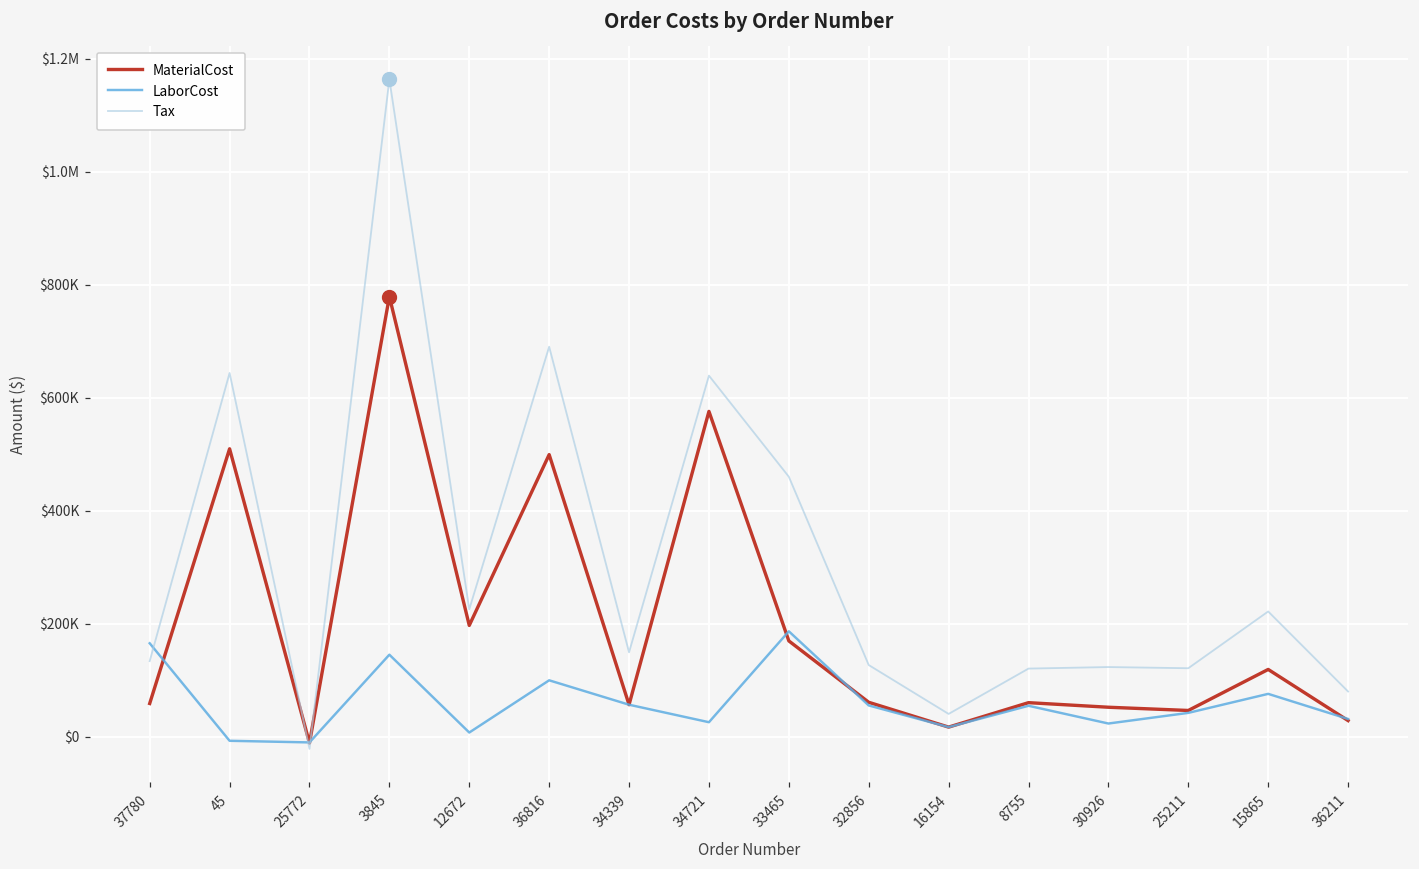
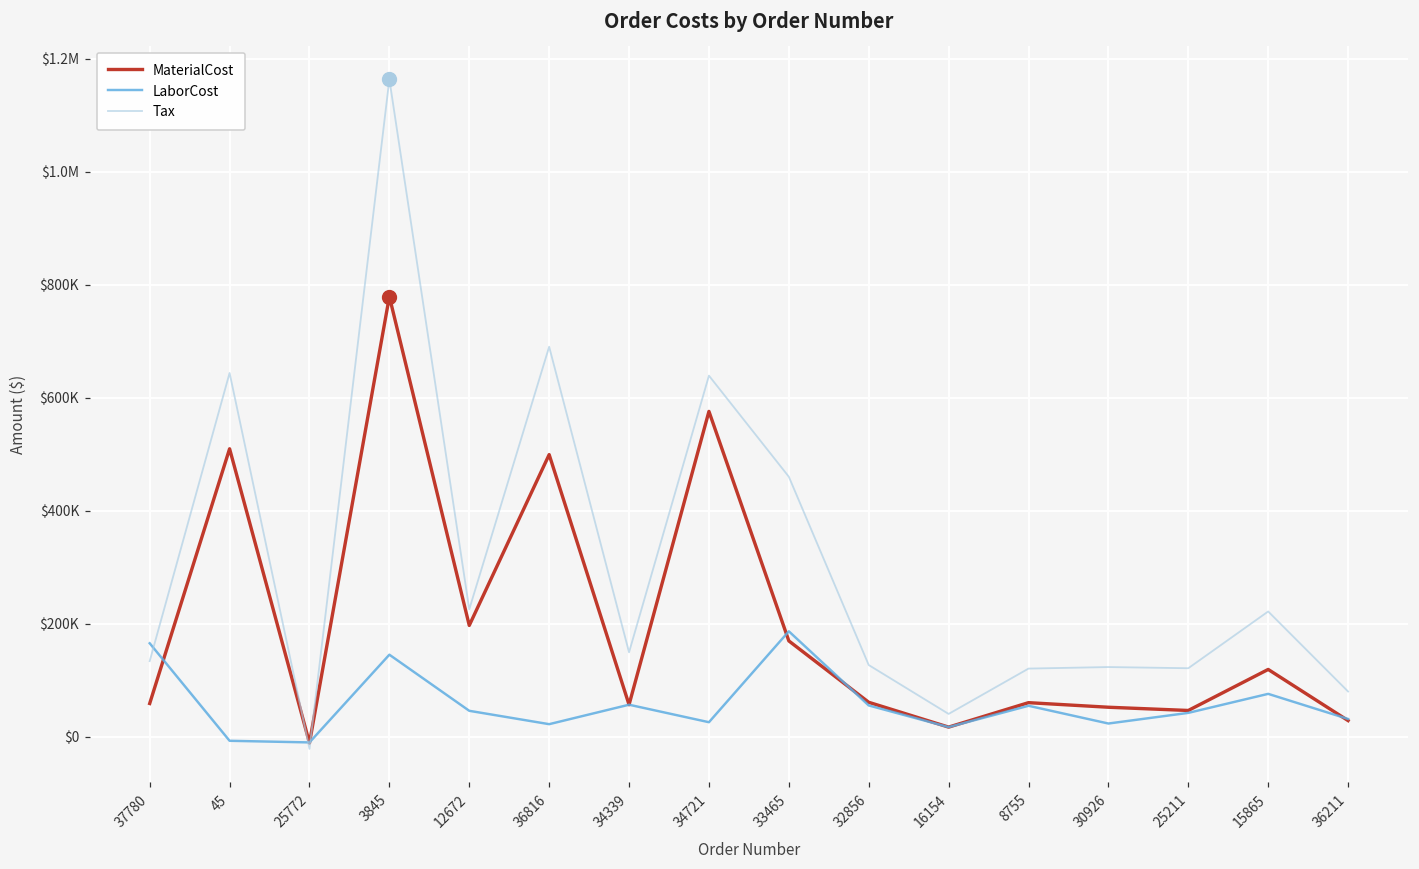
LaborCost, 12672: $10000 -> $50000
LaborCost, 36816: $100000 -> $20000
